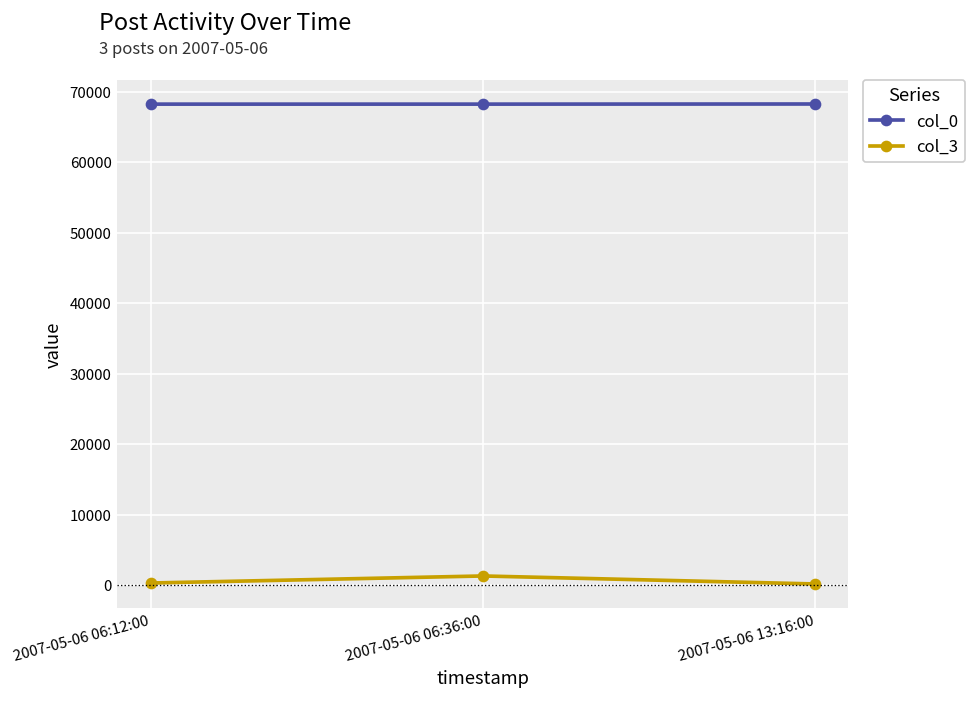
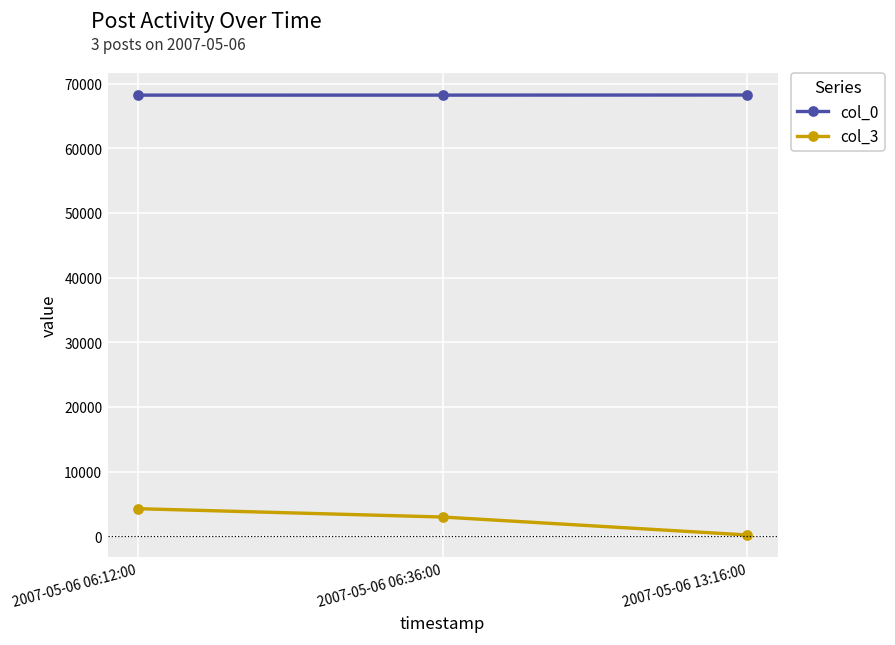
col_3, 2007-05-06 06:12:00: 0 -> 4000
col_3, 2007-05-06 06:36:00: 1000 -> 3000
